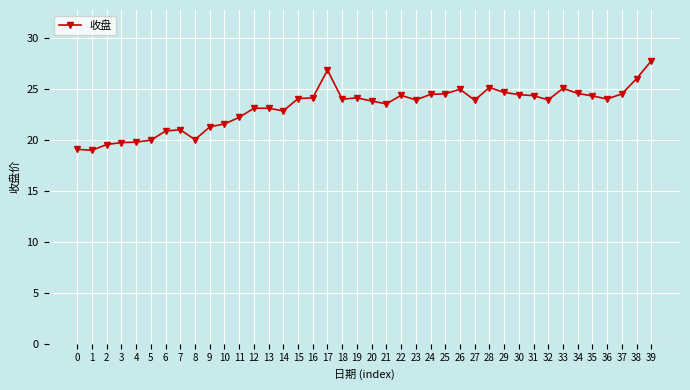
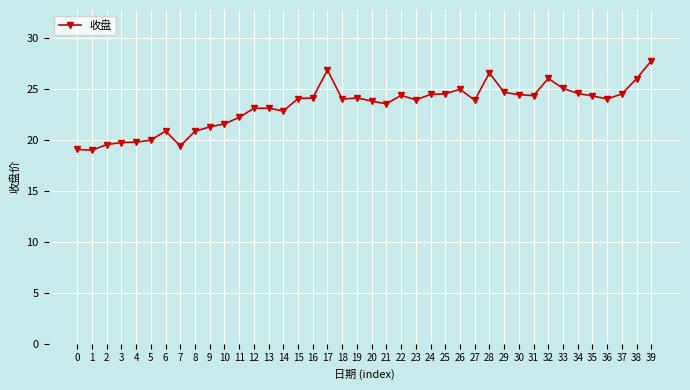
7: 21.0 -> 19.4
8: 20.1 -> 20.9
28: 25.2 -> 26.6
32: 24.0 -> 26.1
